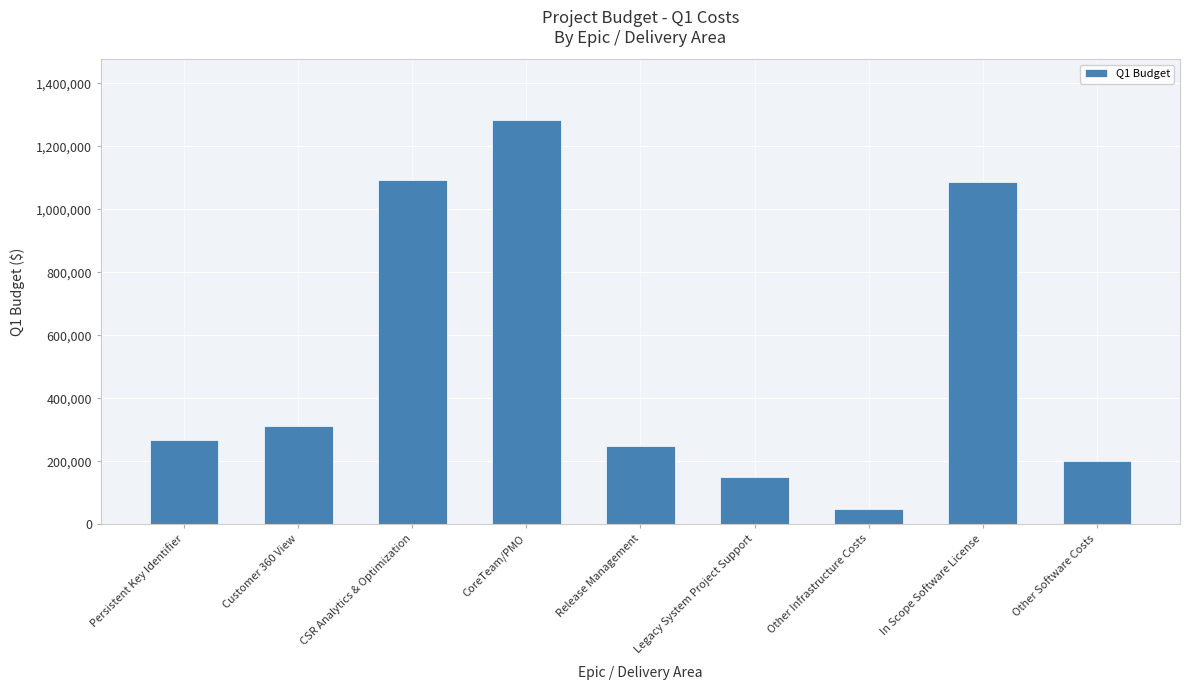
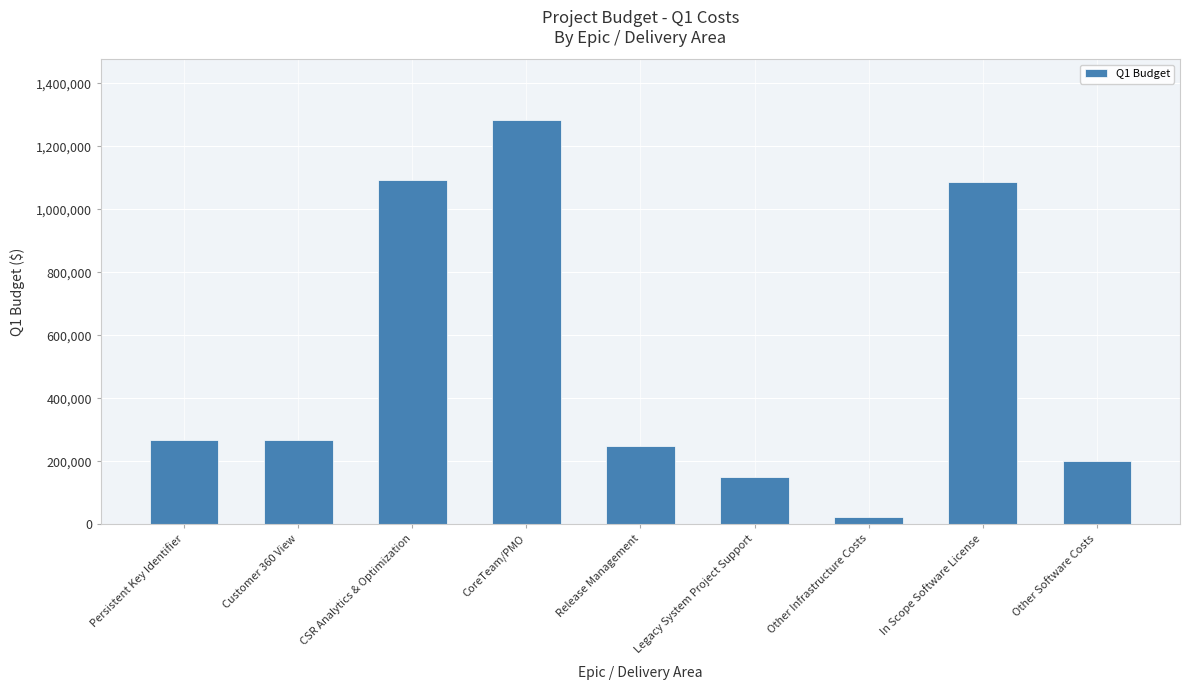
Customer 360 View: 310,000 -> 270,000
Other Infrastructure Costs: 50,000 -> 20,000
